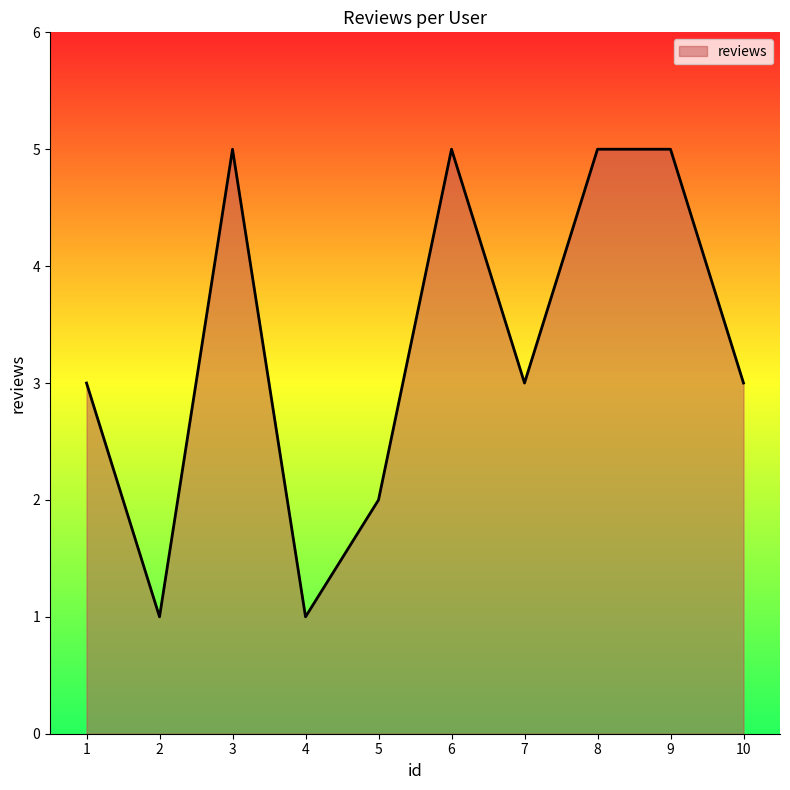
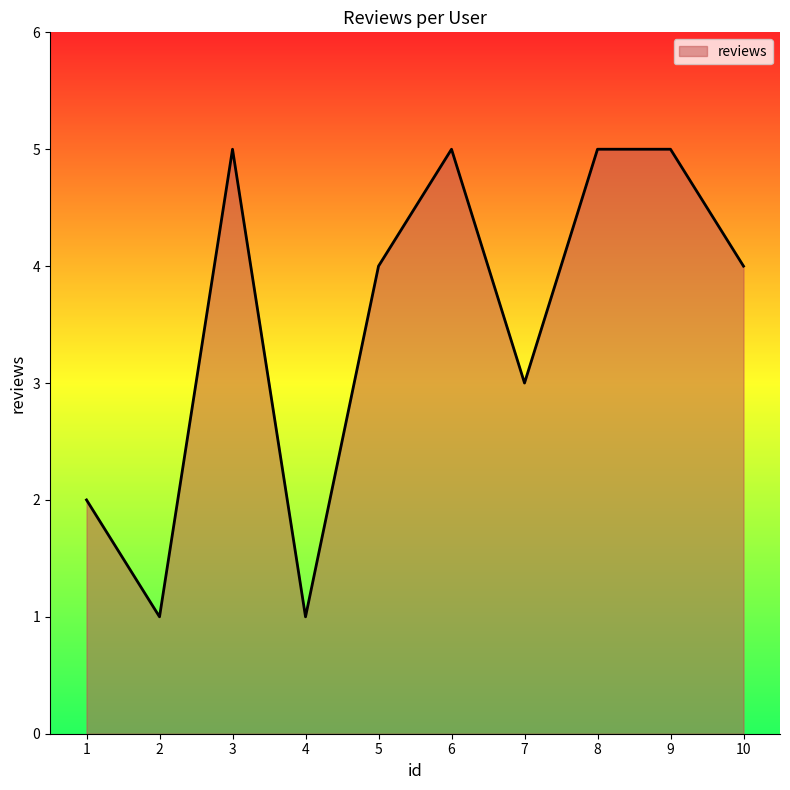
1: 3 -> 2
5: 2 -> 4
10: 3 -> 4
